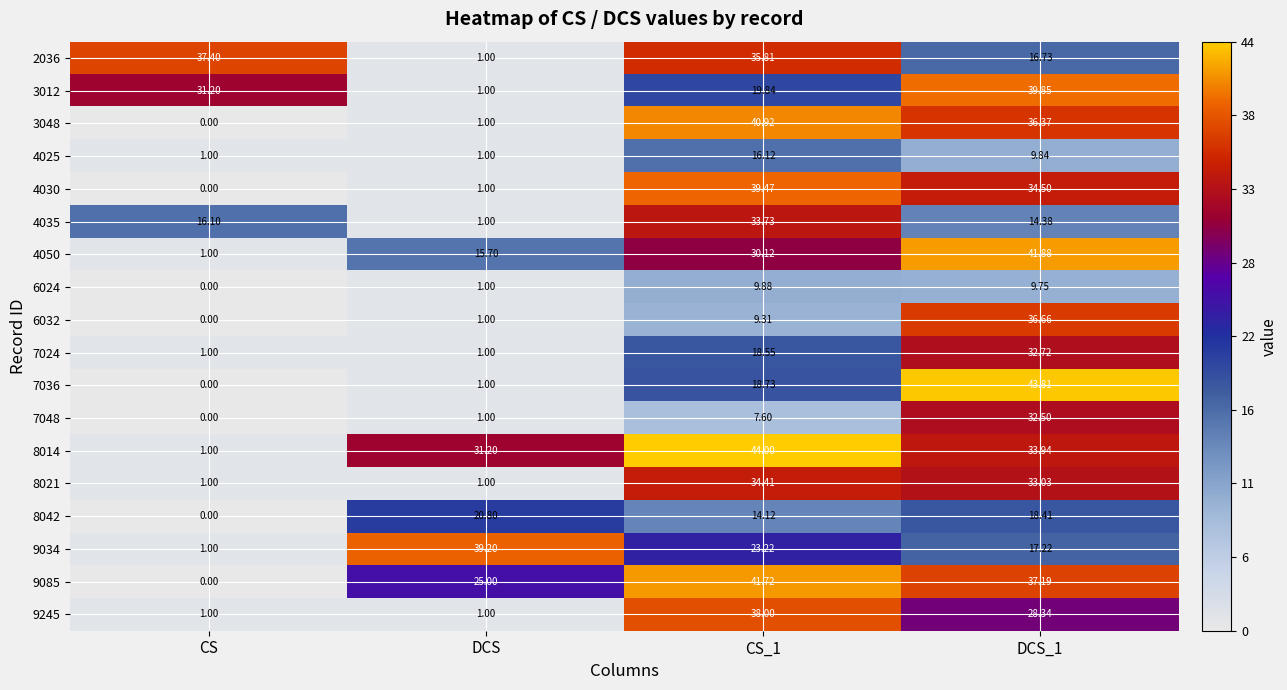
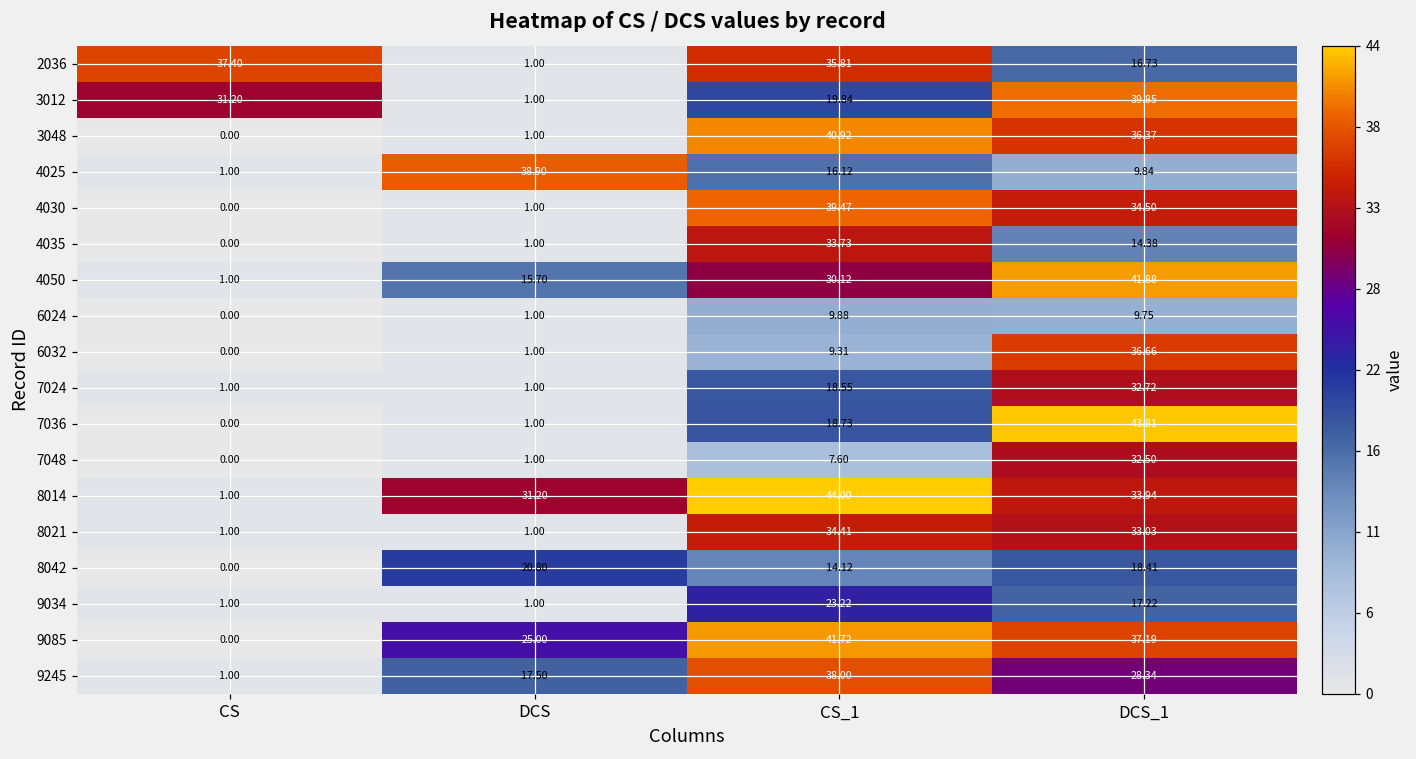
4025, DCS: 1.00 -> 38.90
4035, CS: 16.10 -> 0.00
9034, DCS: 39.20 -> 1.00
9245, DCS: 1.00 -> 17.50
